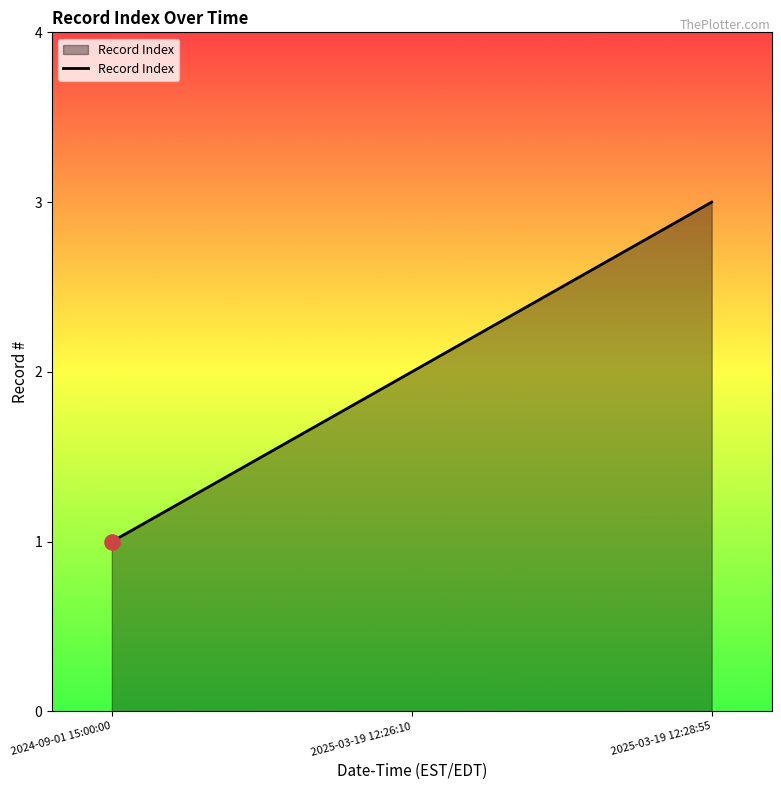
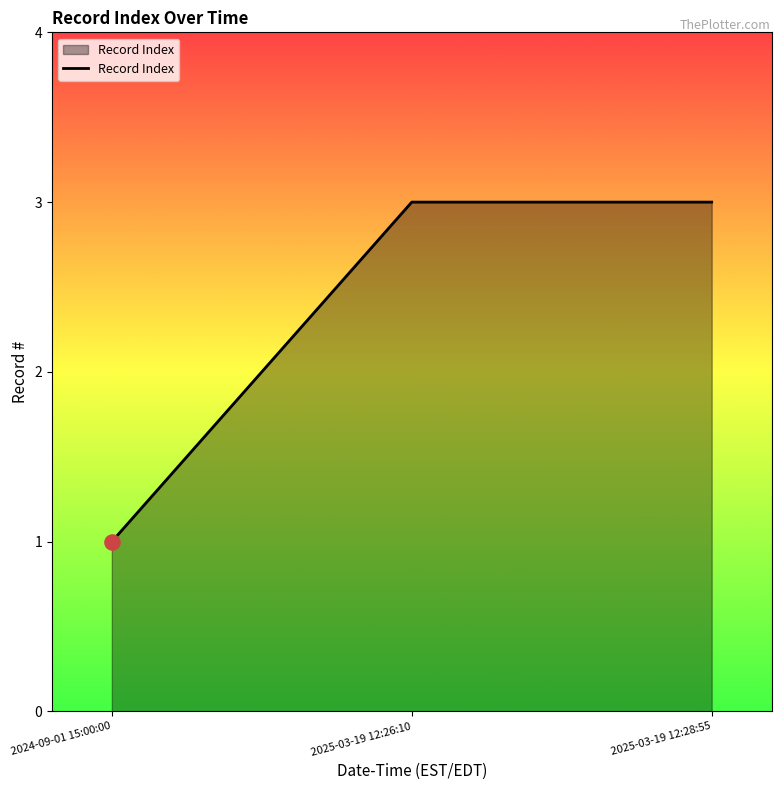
Record Index, 2025-03-19 12:26:10: 2 -> 3
